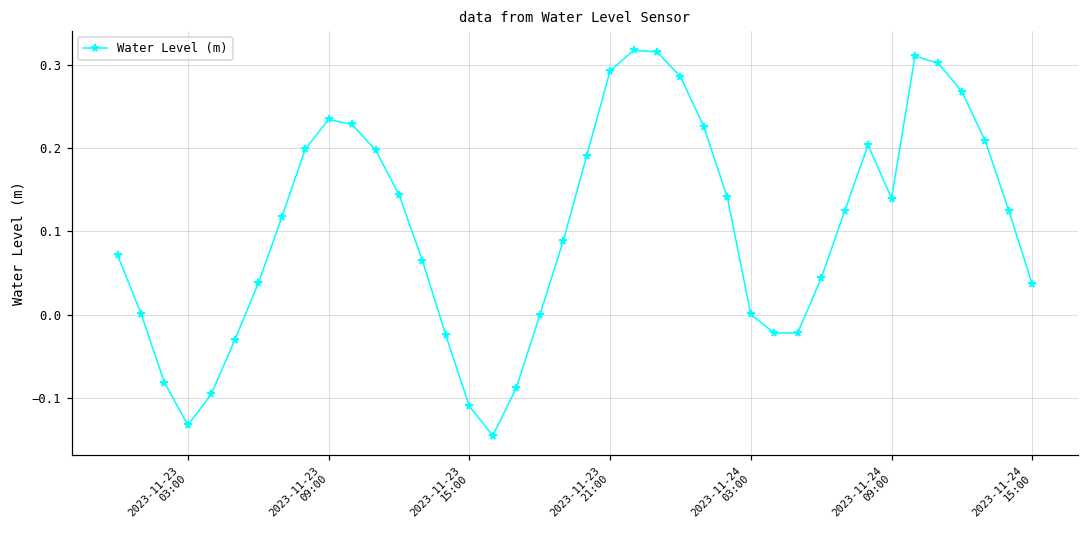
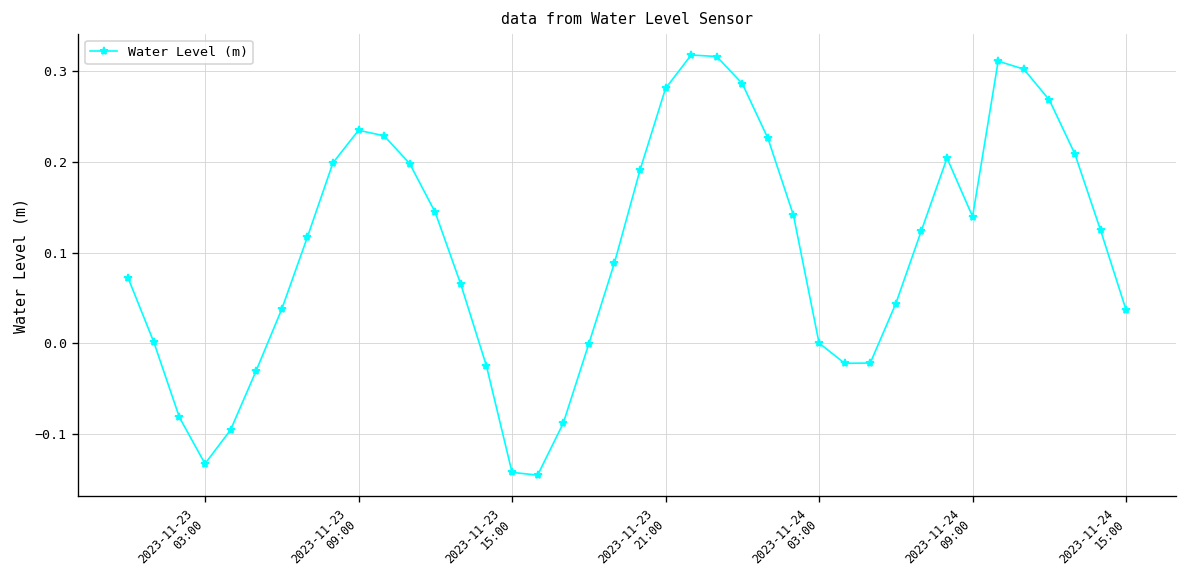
2023-11-23 15:00: -0.11 -> -0.14
2023-11-23 21:00: 0.29 -> 0.28
